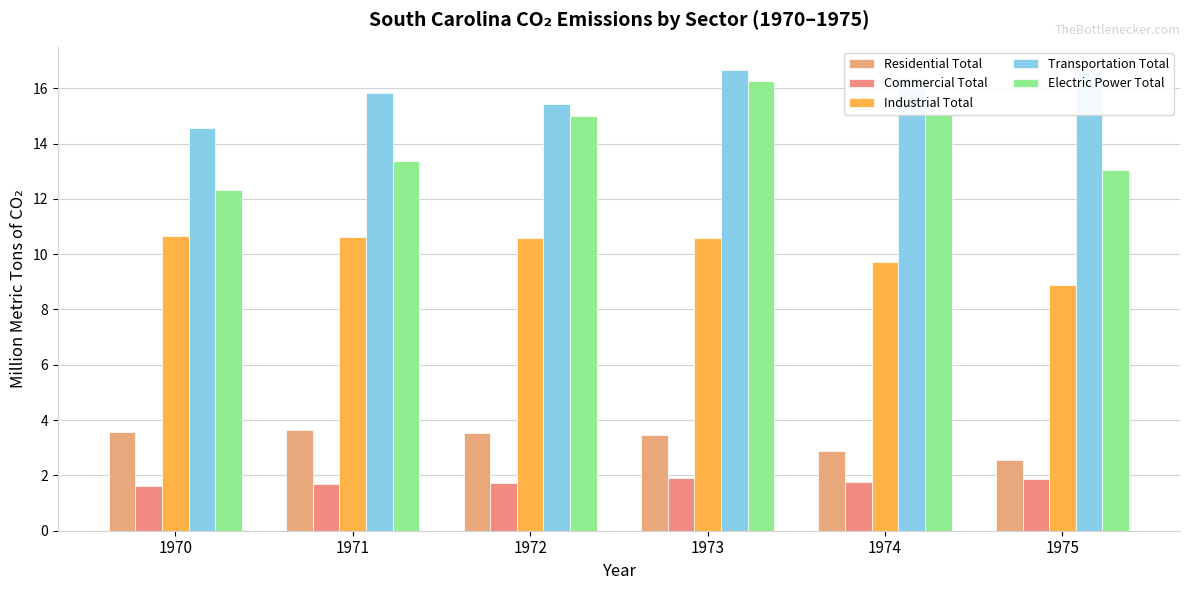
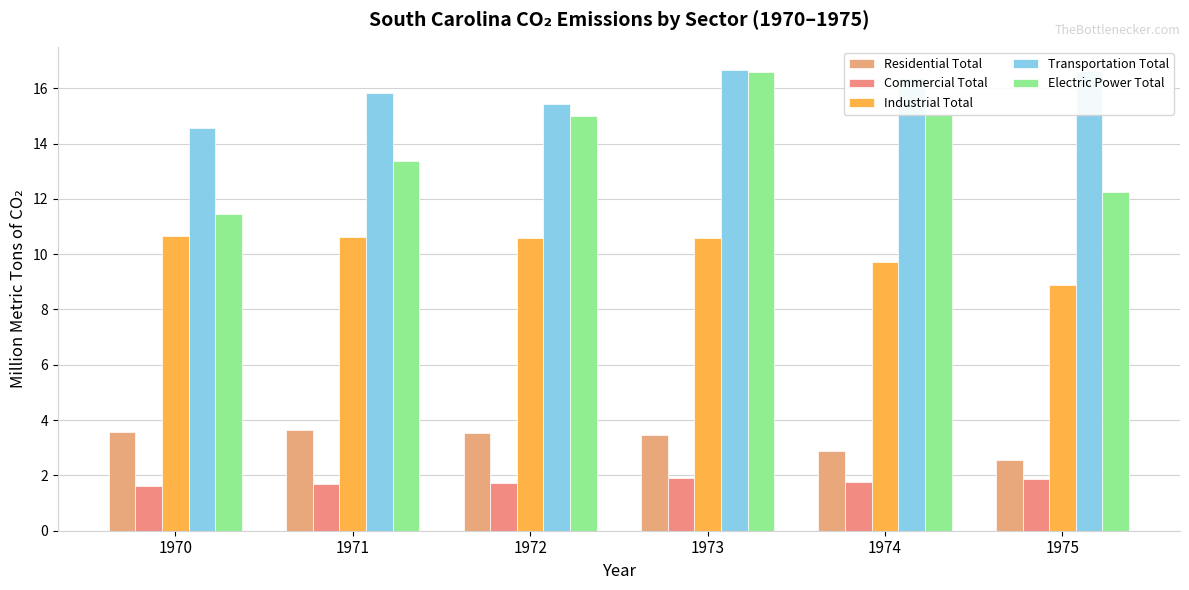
Electric Power Total, 1970: 12.3 -> 11.5
Electric Power Total, 1973: 16.3 -> 16.6
Electric Power Total, 1975: 13.0 -> 12.2
